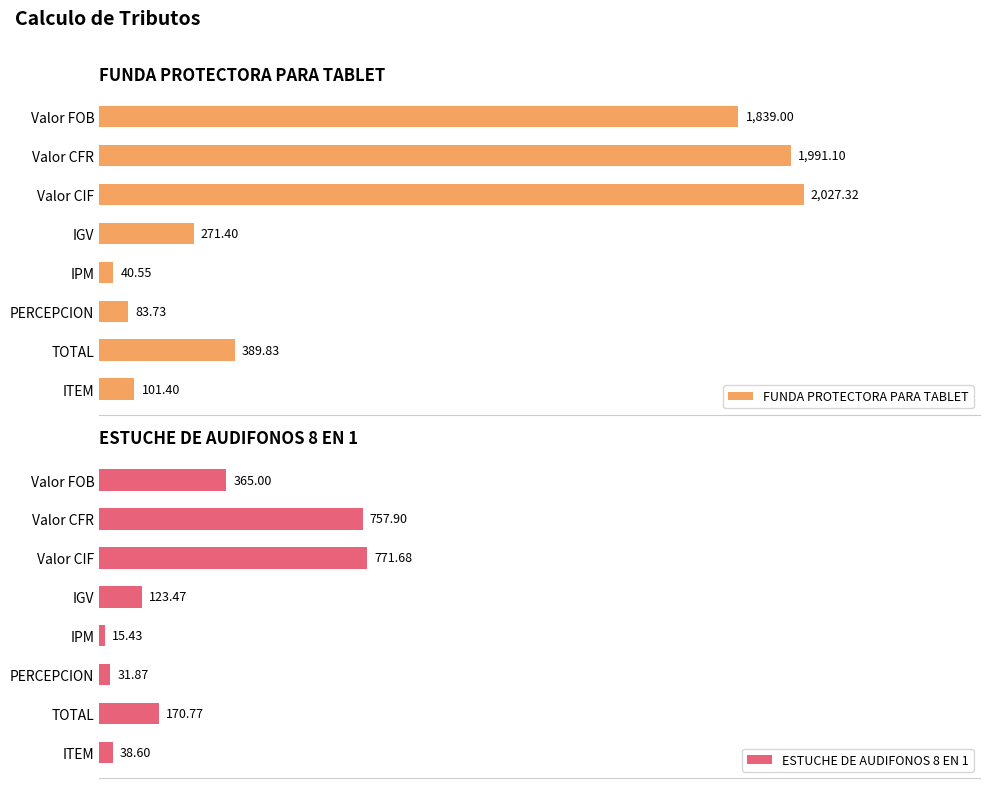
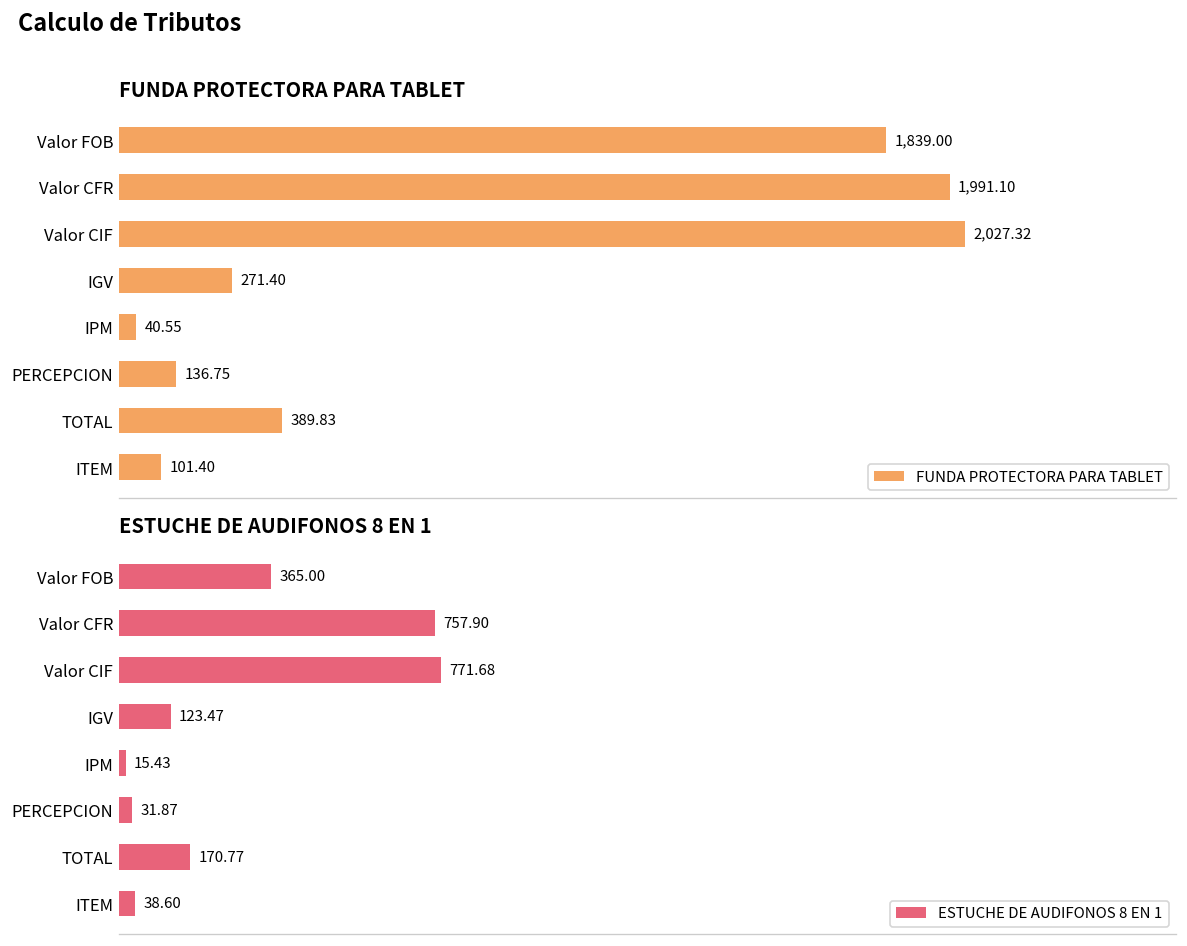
FUNDA PROTECTORA PARA TABLET, PERCEPCION: 83.73 -> 136.75
